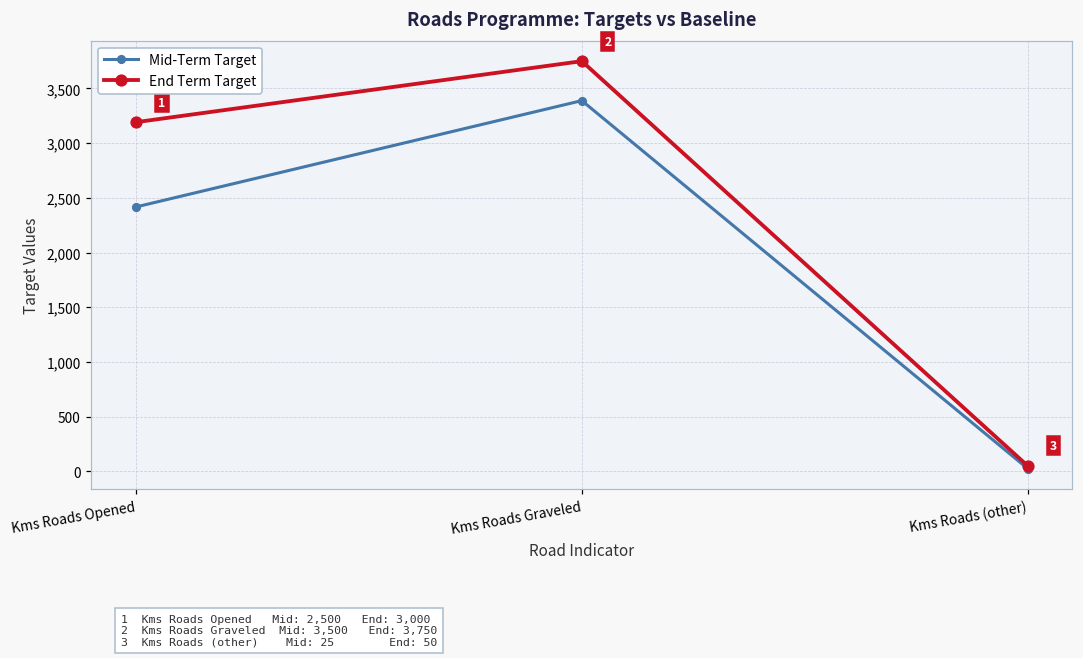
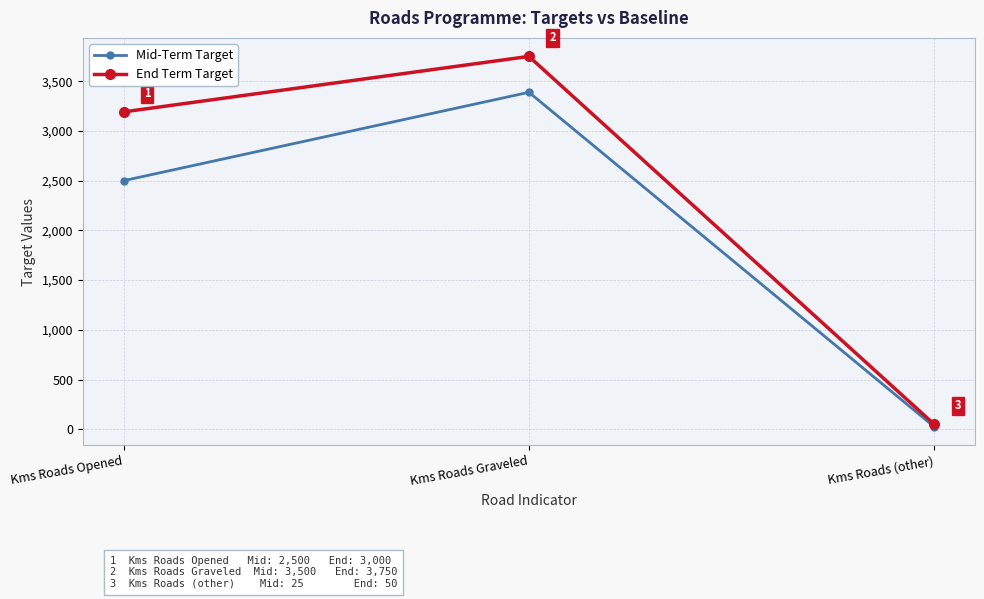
Mid-Term Target, Kms Roads Opened: 2,400 -> 2,500
